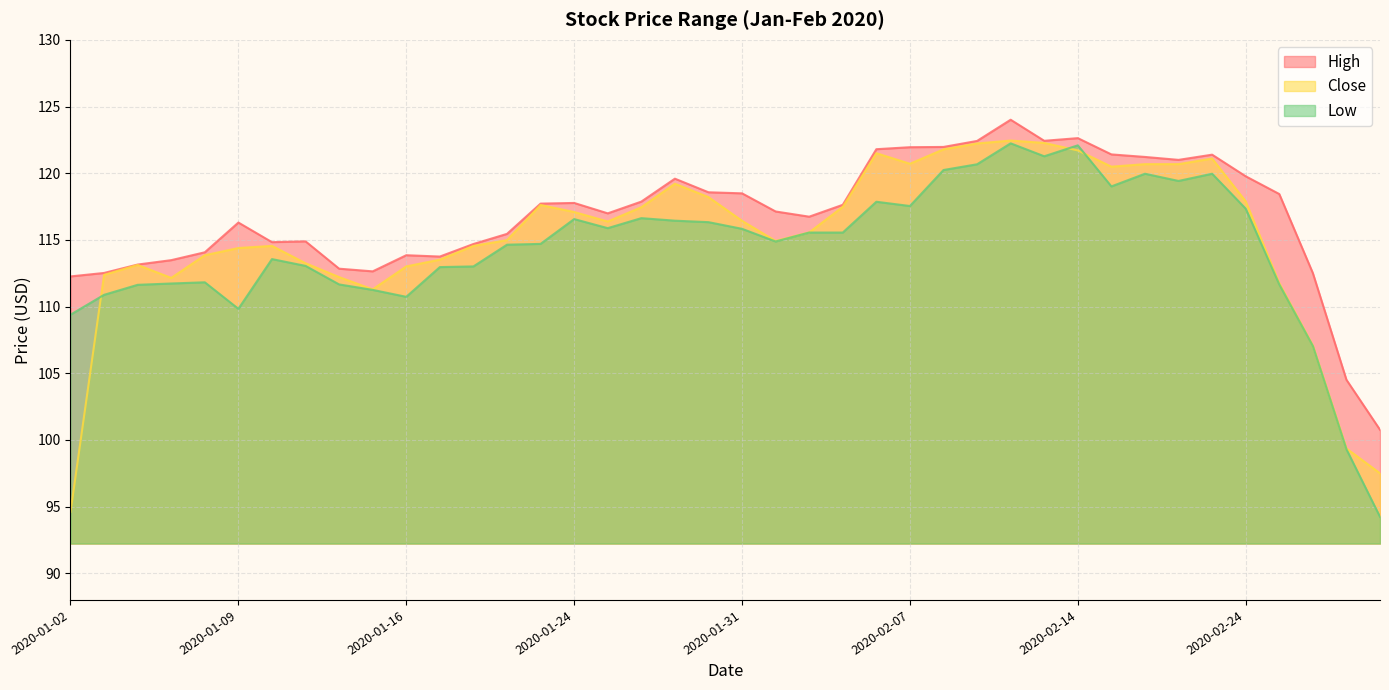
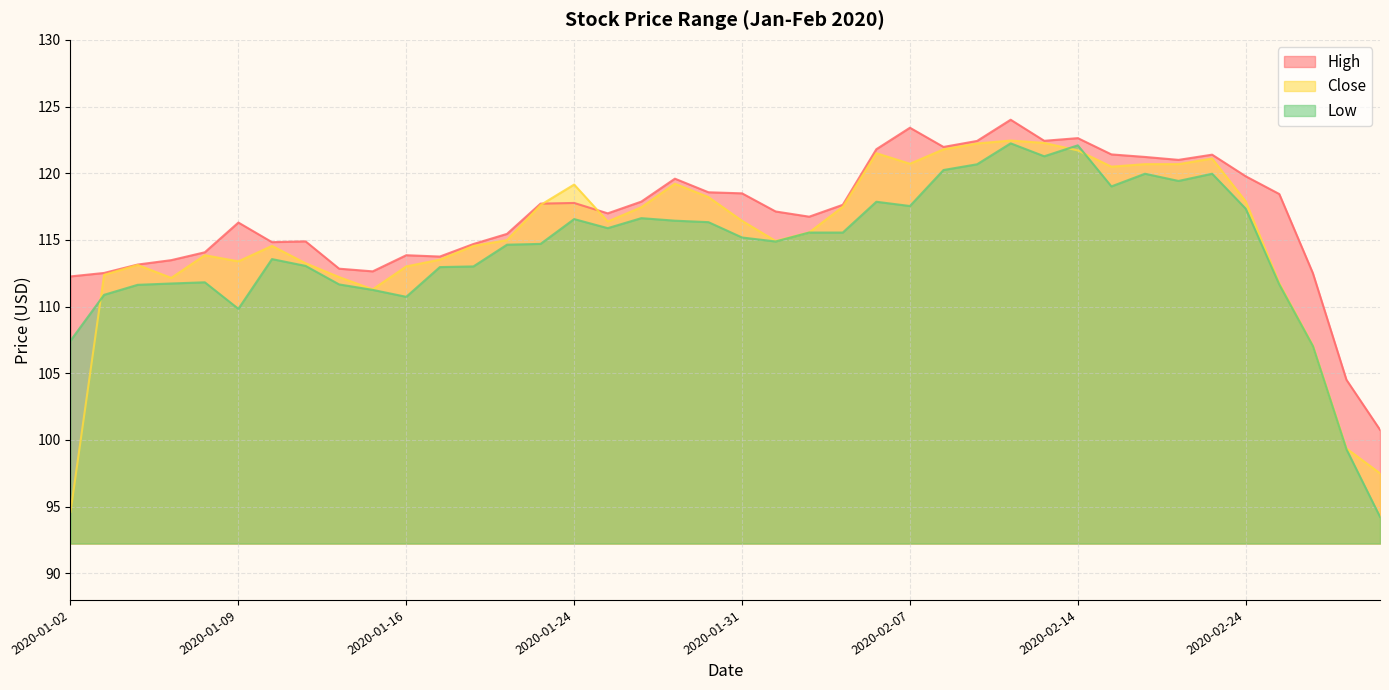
Low, 2020-01-02: 109.4 -> 107.4
Close, 2020-01-09: 114.4 -> 113.4
Close, 2020-01-24: 117.1 -> 119.2
Low, 2020-01-31: 115.8 -> 115.2
High, 2020-02-07: 122.0 -> 123.4
